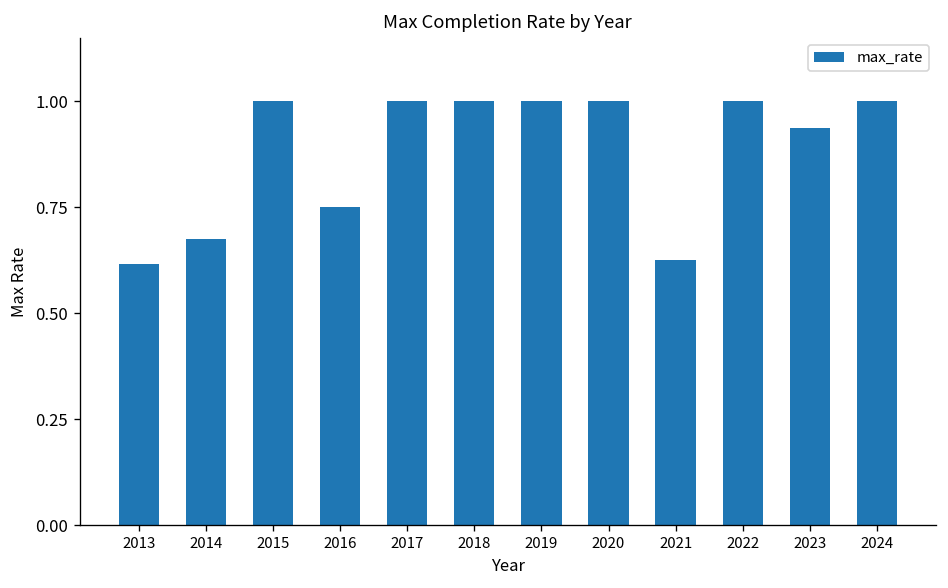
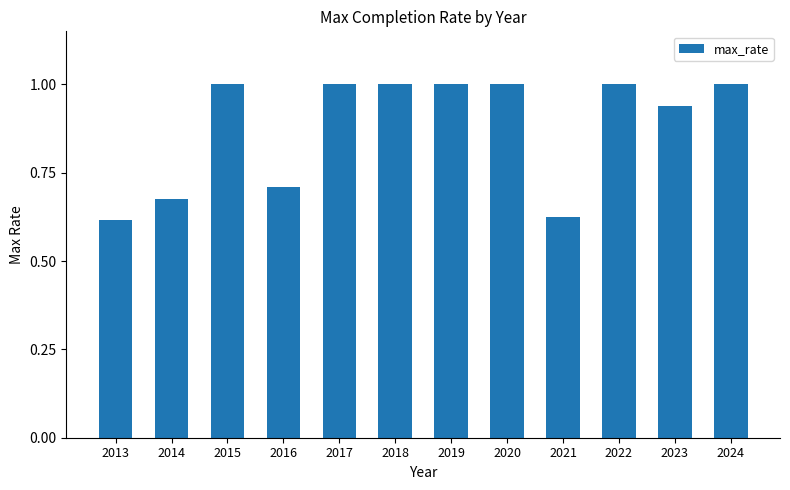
2016: 0.75 -> 0.71
